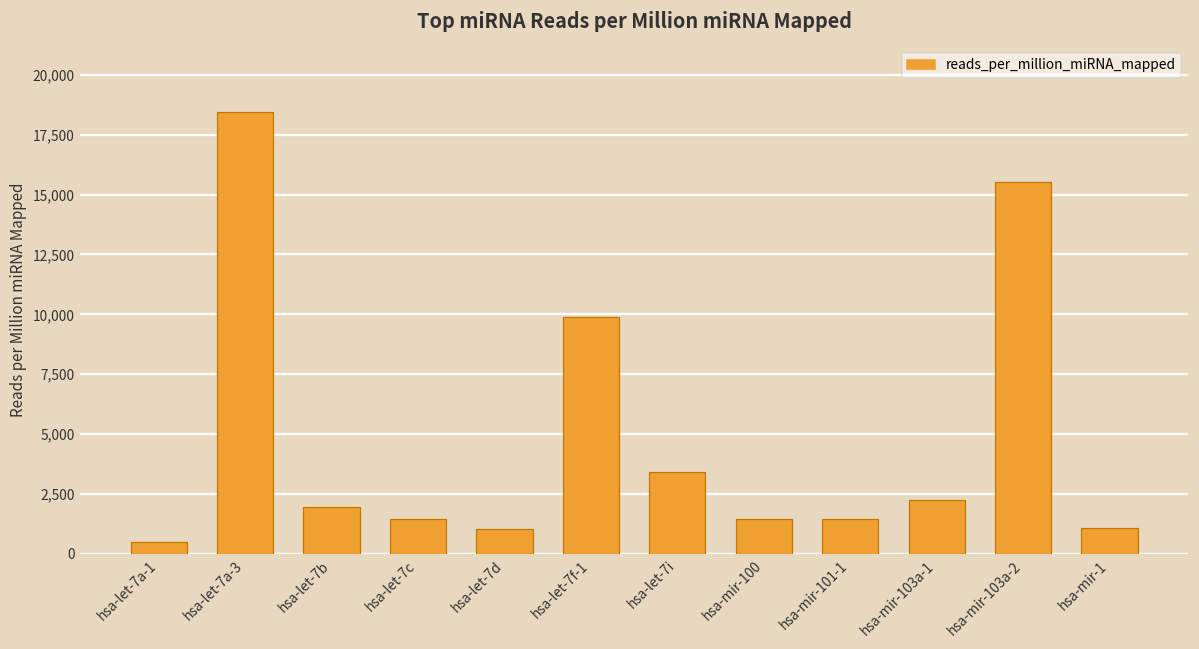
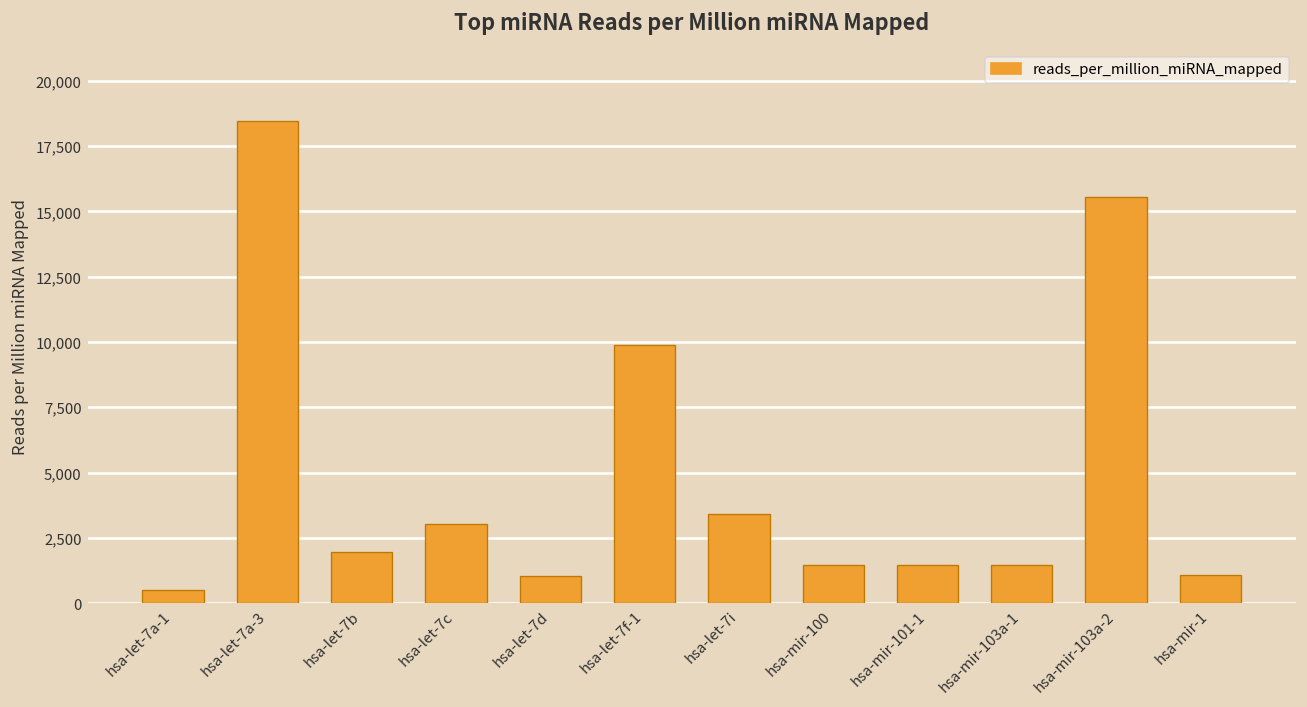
hsa-let-7c: 1,500 -> 3,000
hsa-mir-103a-1: 2,300 -> 1,500
